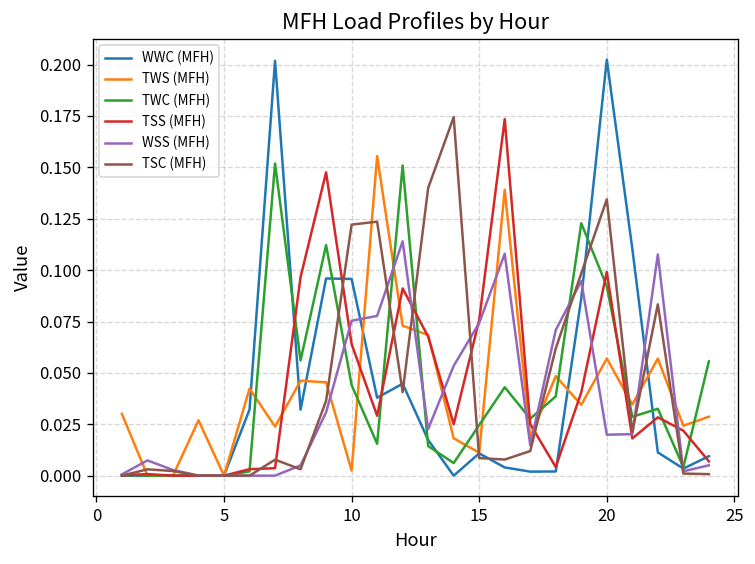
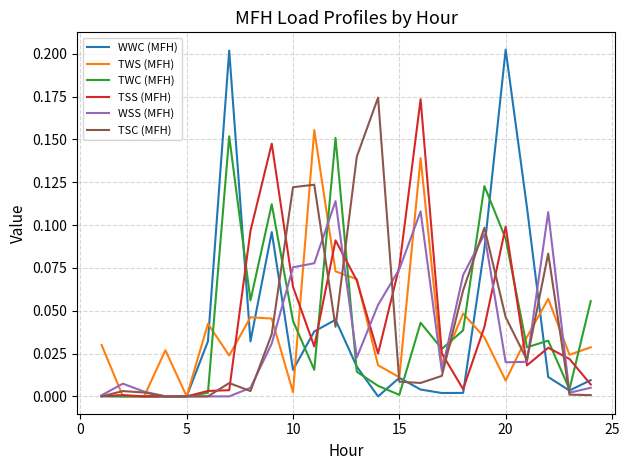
WWC (MFH), 10: 0.096 -> 0.015
TWC (MFH), 15: 0.025 -> 0.001
TWS (MFH), 20: 0.057 -> 0.009
TSC (MFH), 20: 0.134 -> 0.046
